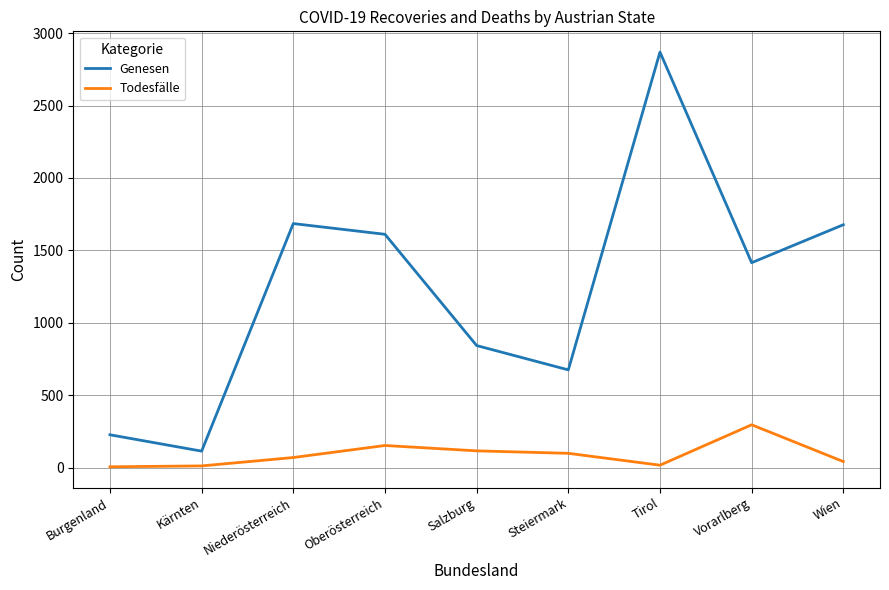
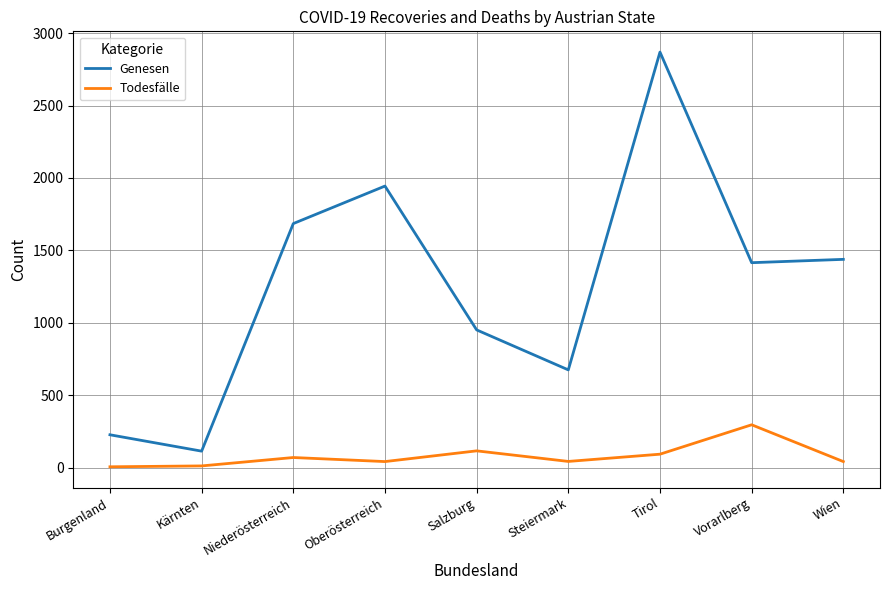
Genesen, Oberösterreich: 1610 -> 1940
Todesfälle, Oberösterreich: 150 -> 40
Genesen, Salzburg: 840 -> 950
Todesfälle, Steiermark: 100 -> 40
Todesfälle, Tirol: 20 -> 90
Genesen, Wien: 1680 -> 1440
